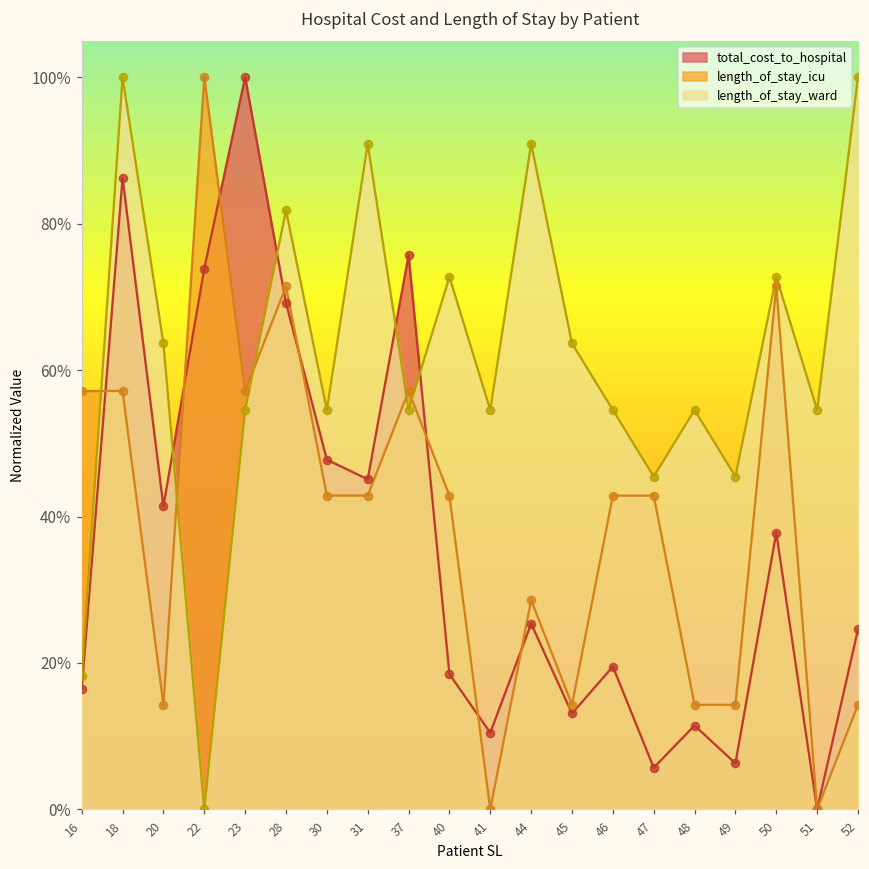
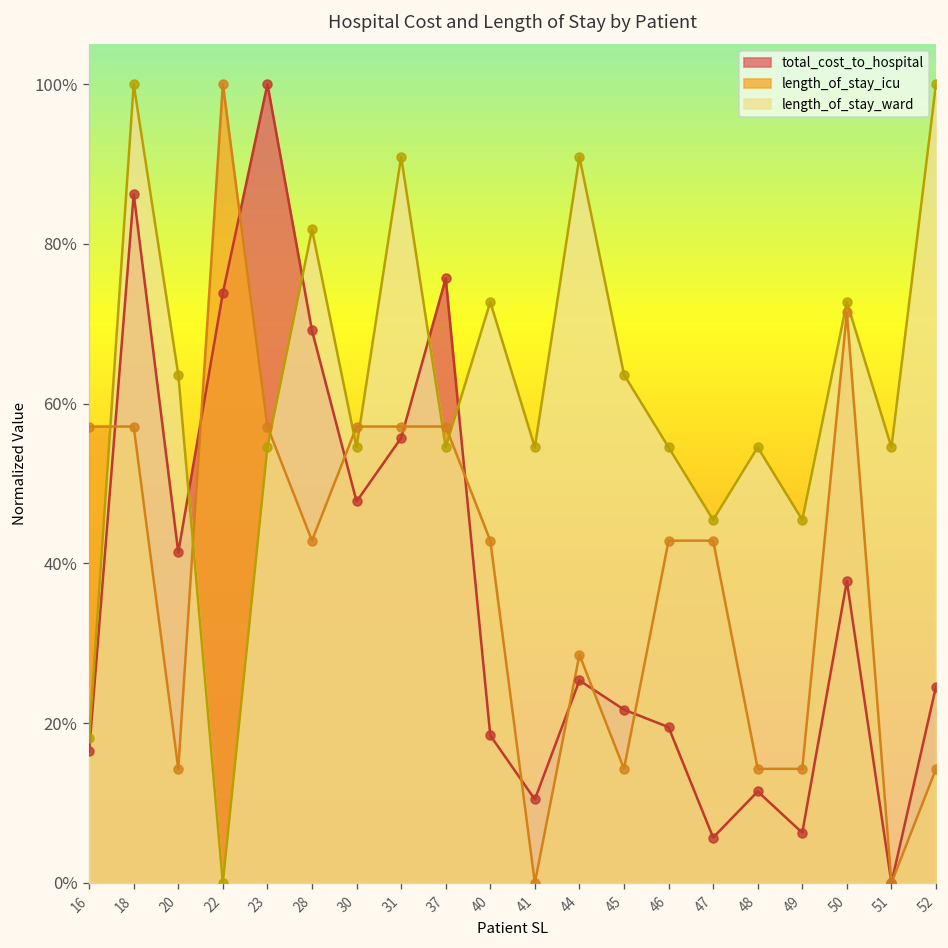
length_of_stay_icu, 28: 71% -> 43%
length_of_stay_icu, 30: 43% -> 57%
total_cost_to_hospital, 31: 45% -> 56%
length_of_stay_icu, 31: 43% -> 57%
total_cost_to_hospital, 45: 13% -> 22%
